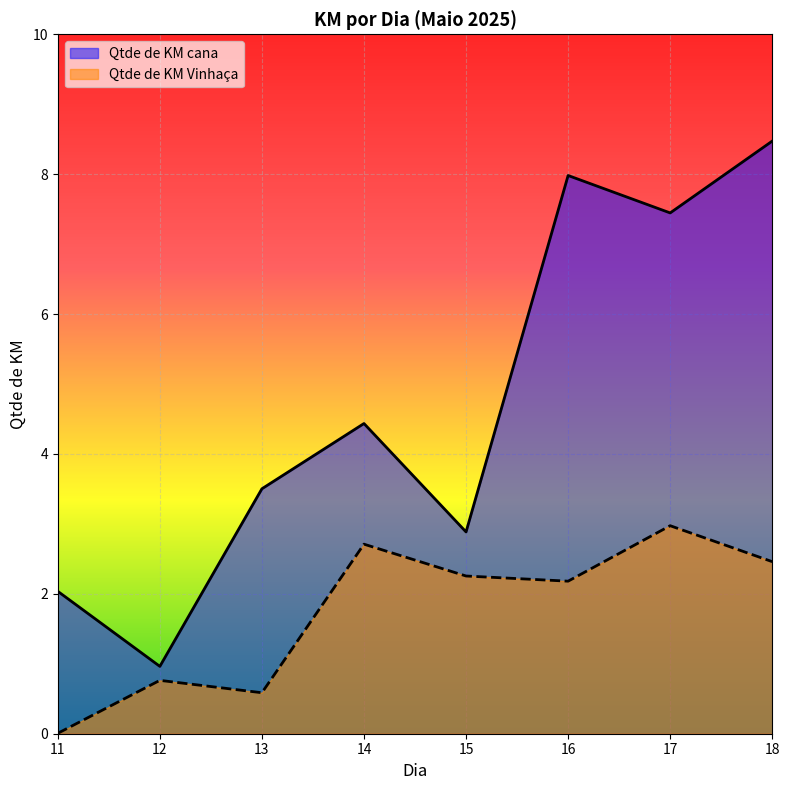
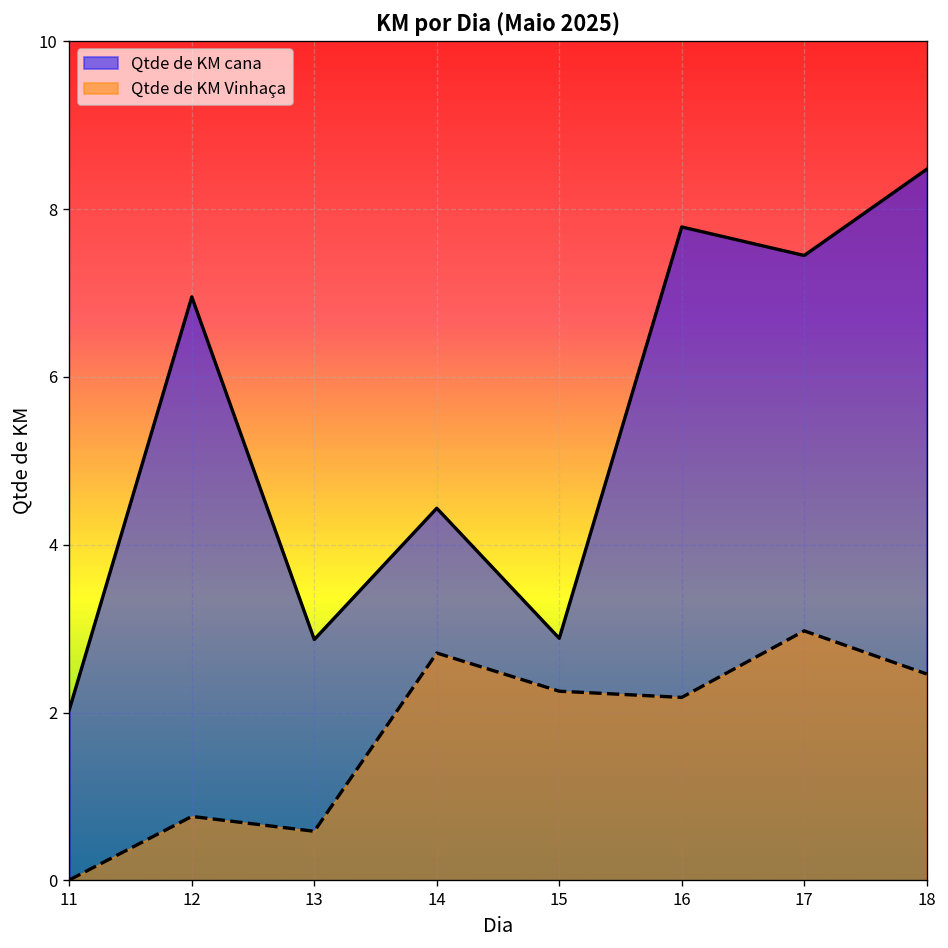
Qtde de KM cana, 12: 1.0 -> 7.0
Qtde de KM cana, 13: 3.5 -> 2.9
Qtde de KM cana, 16: 8.0 -> 7.8
